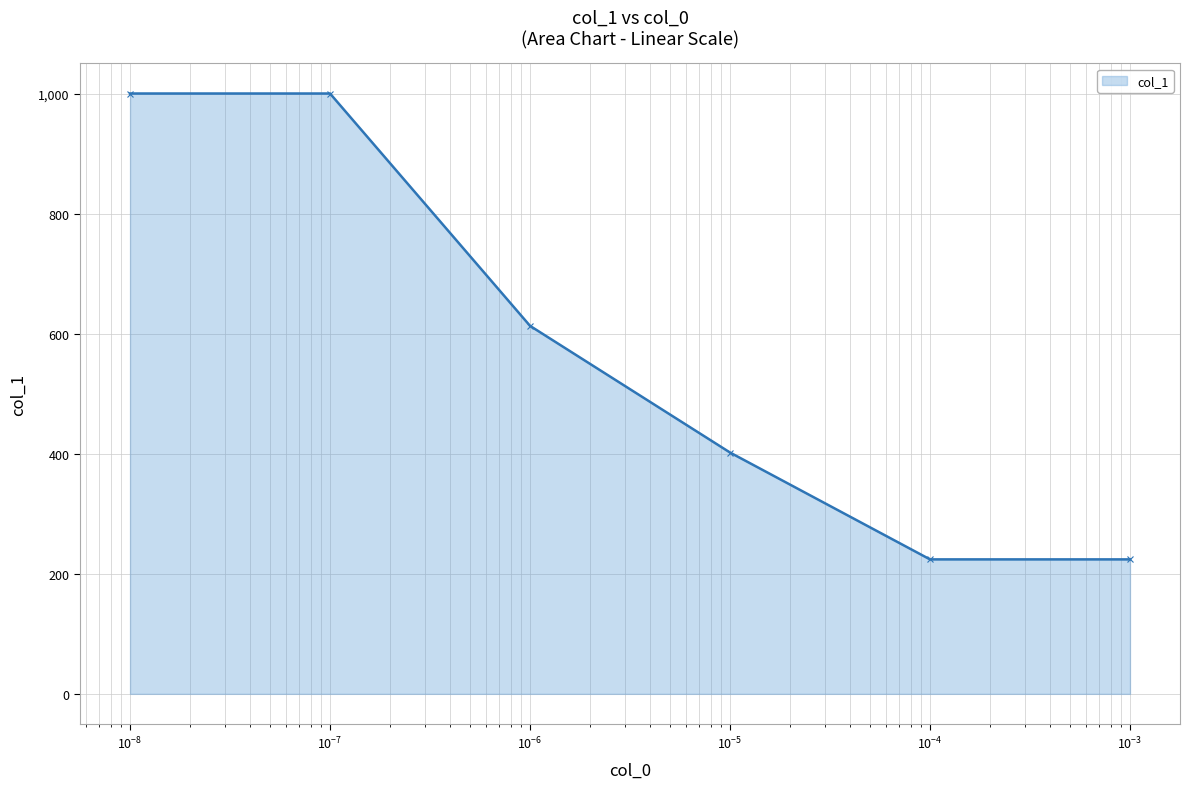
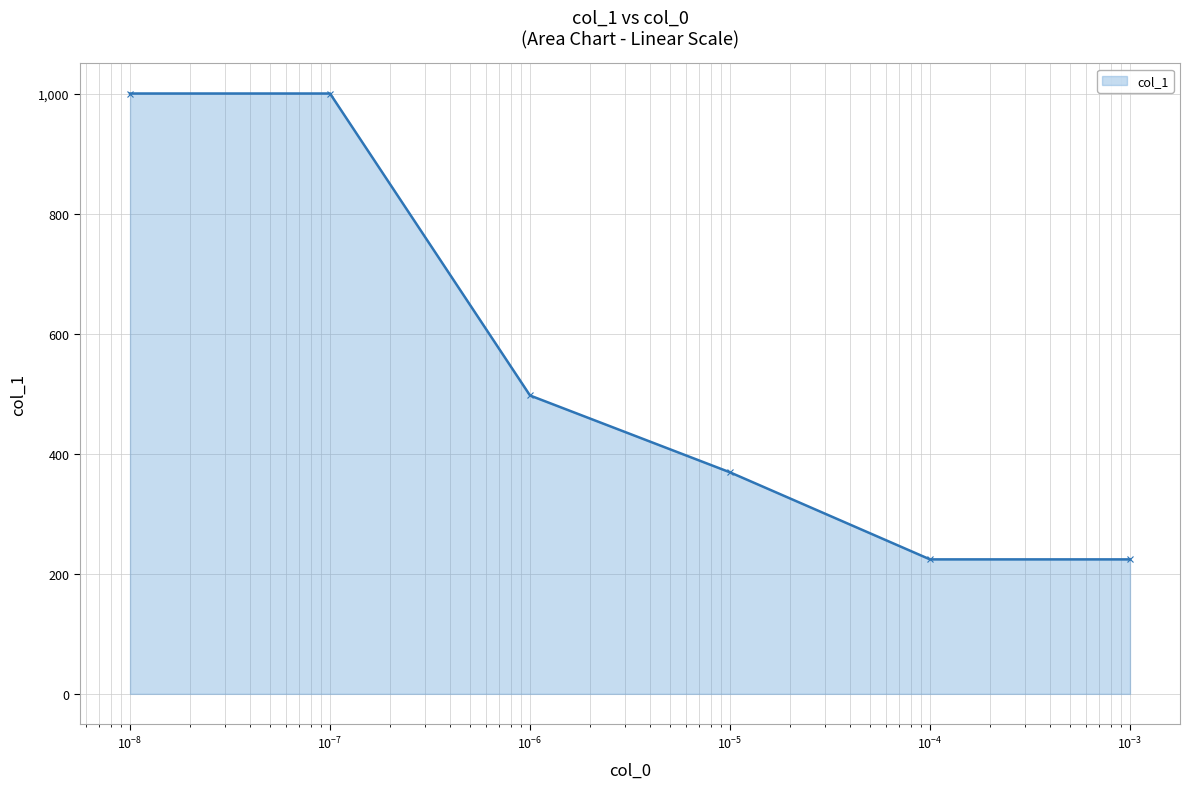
10^-6: 610 -> 500
10^-5: 400 -> 370
